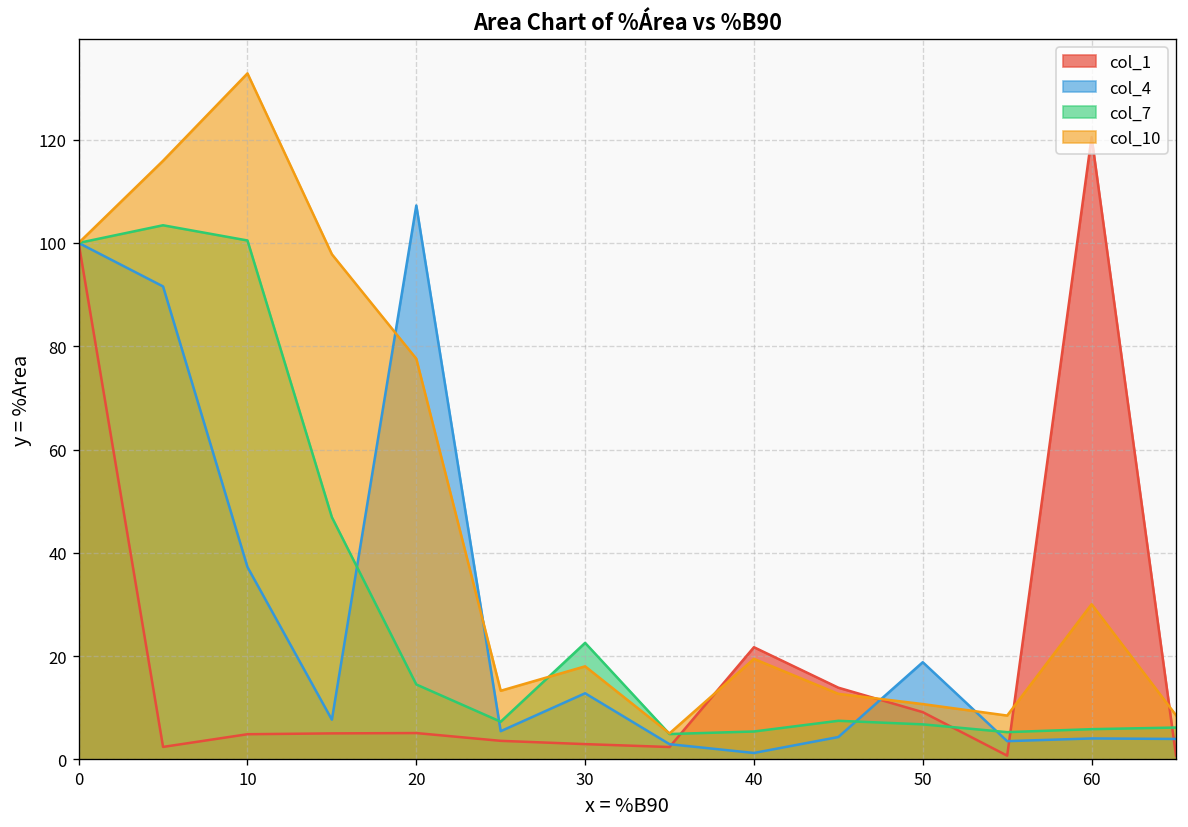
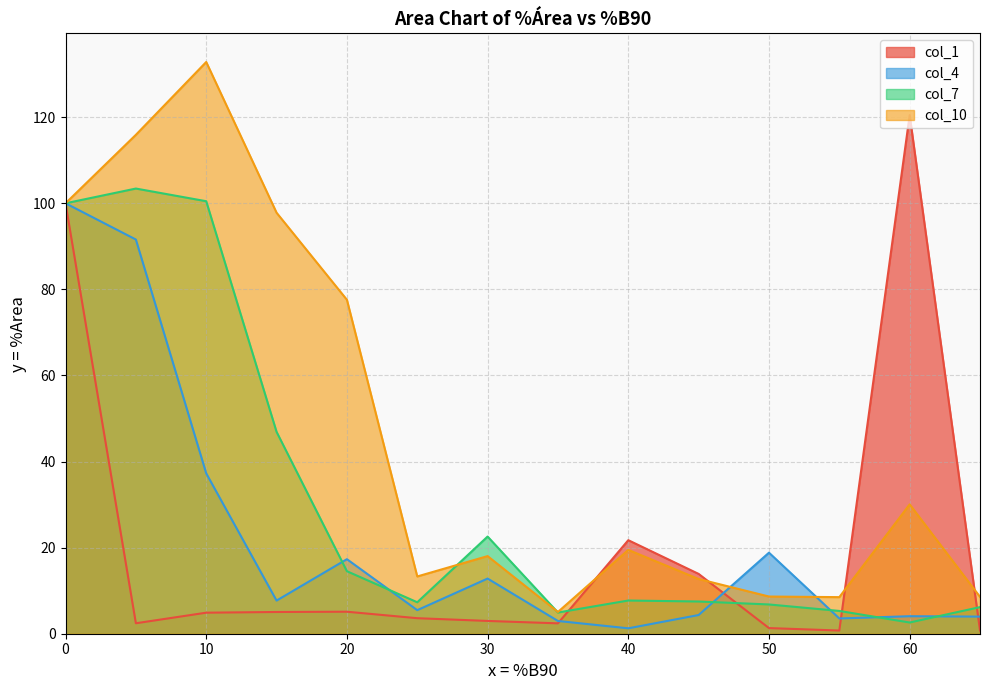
col_4, 20: 107 -> 17
col_7, 40: 5 -> 8
col_1, 50: 9 -> 1
col_10, 50: 11 -> 9
col_7, 60: 6 -> 3
